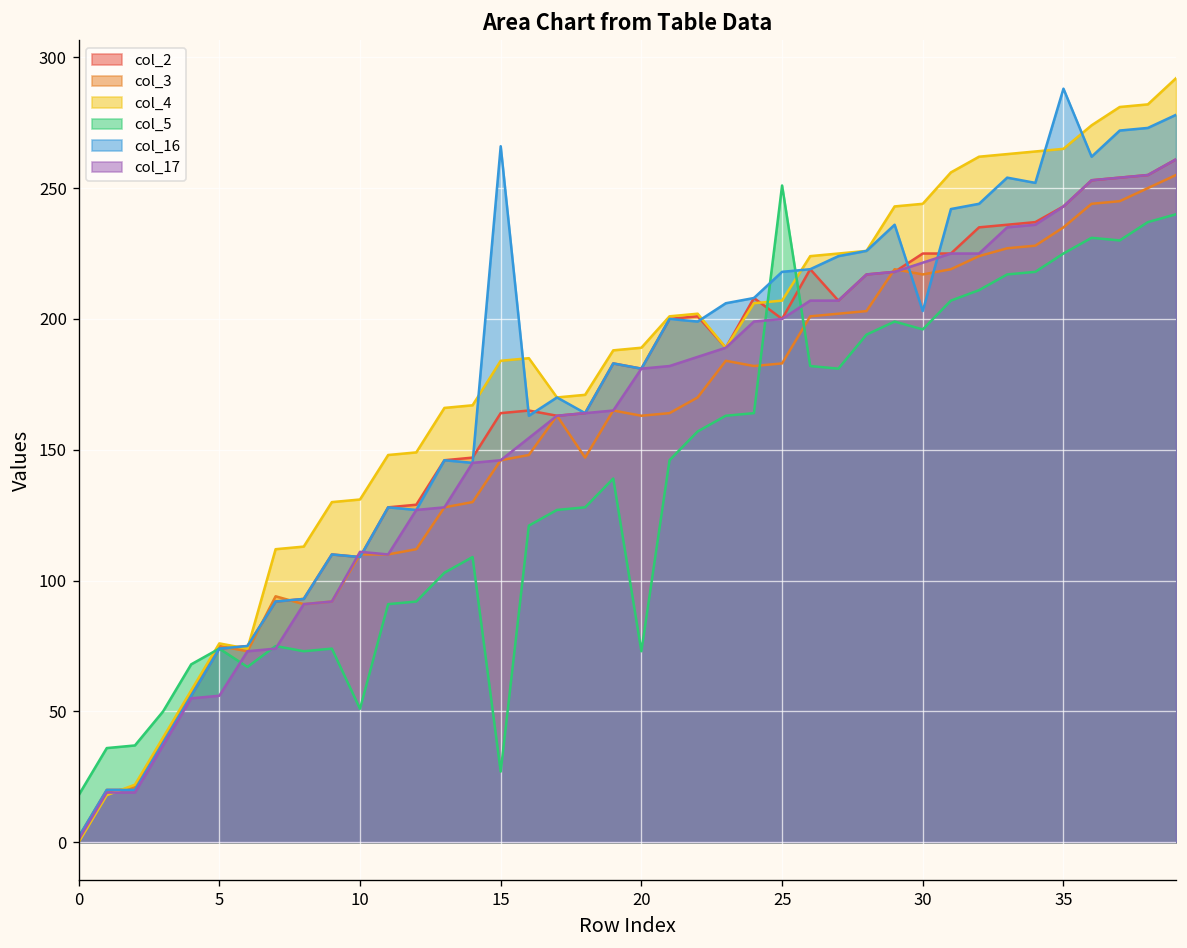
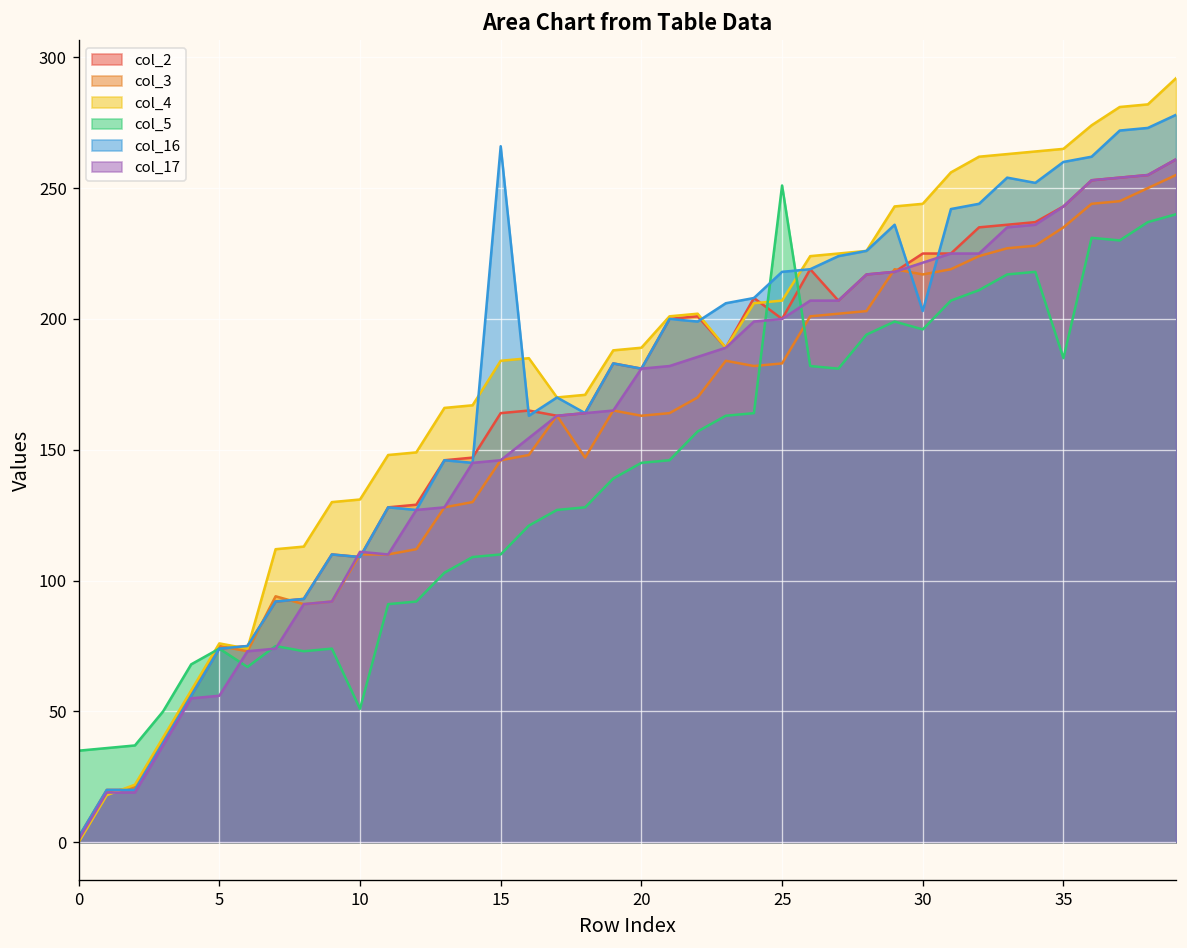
col_5, 0: 18 -> 35
col_5, 15: 27 -> 110
col_5, 20: 73 -> 145
col_5, 35: 225 -> 185
col_16, 35: 288 -> 260
